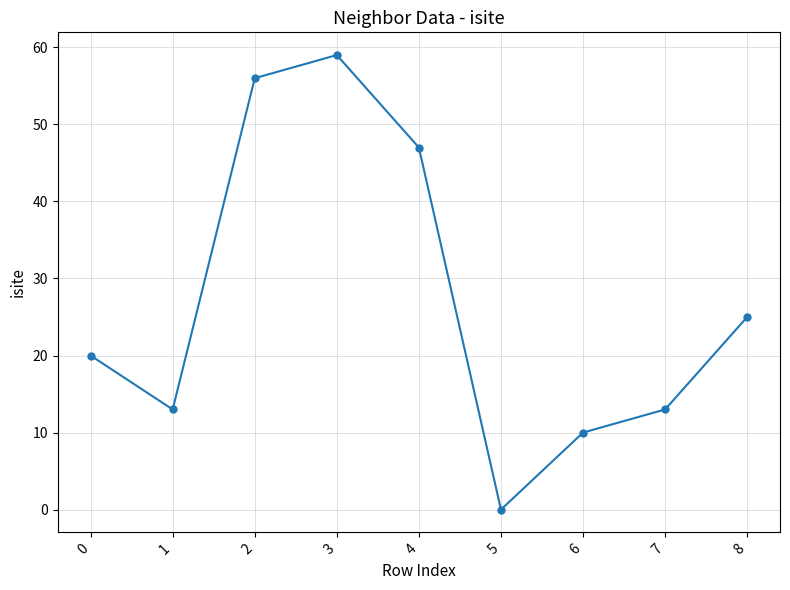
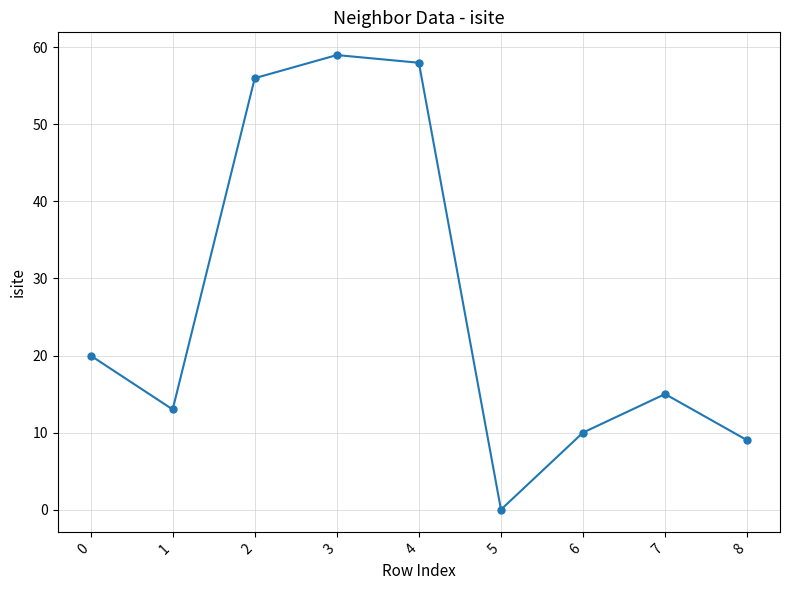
4: 47 -> 58
7: 13 -> 15
8: 25 -> 9
